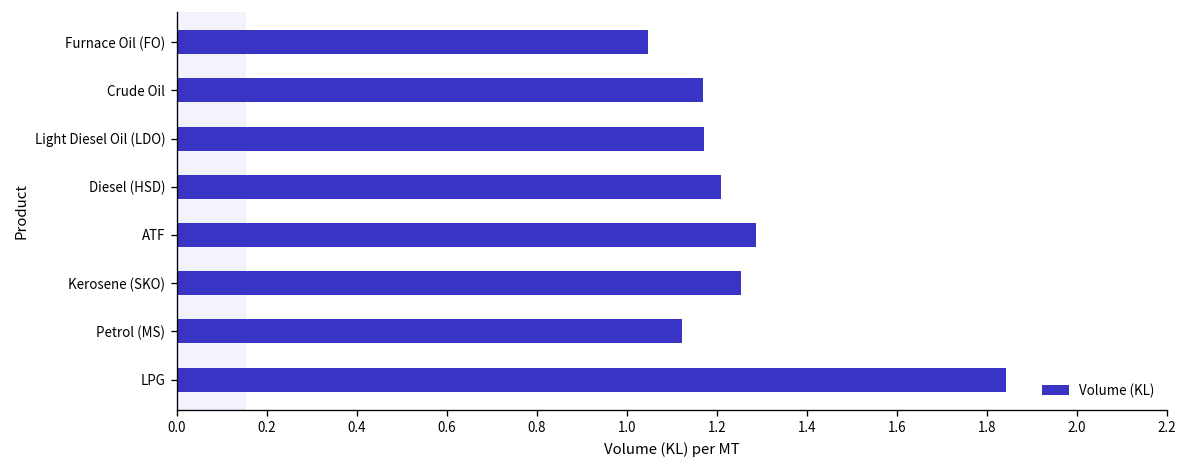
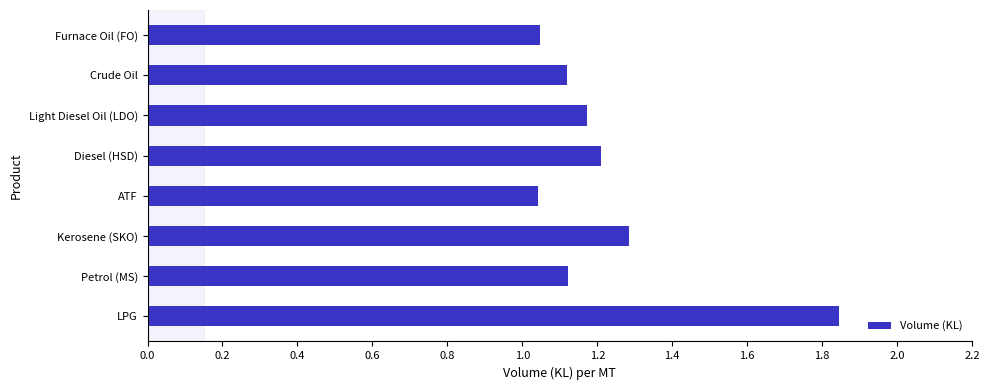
Crude Oil: 1.17 -> 1.12
ATF: 1.29 -> 1.04
Kerosene (SKO): 1.25 -> 1.29
